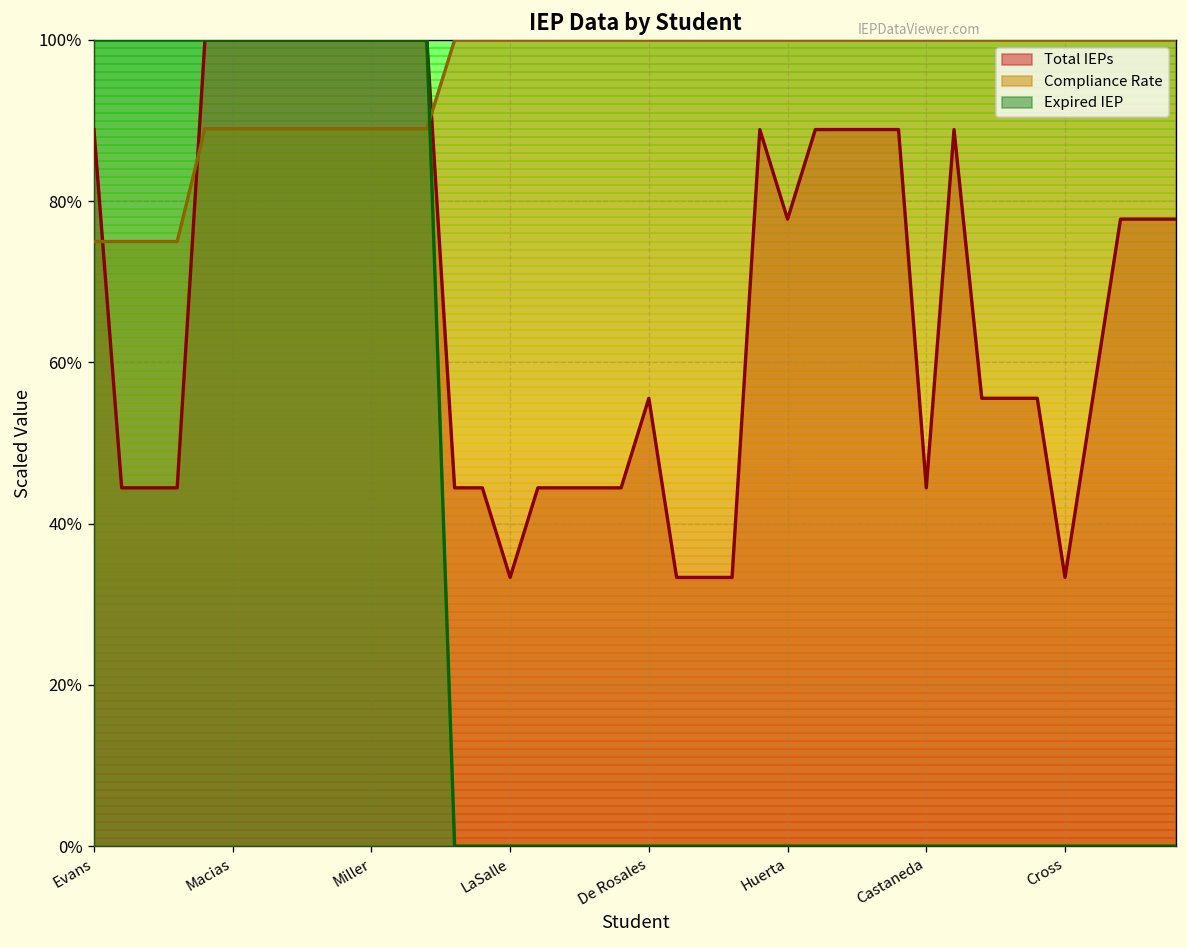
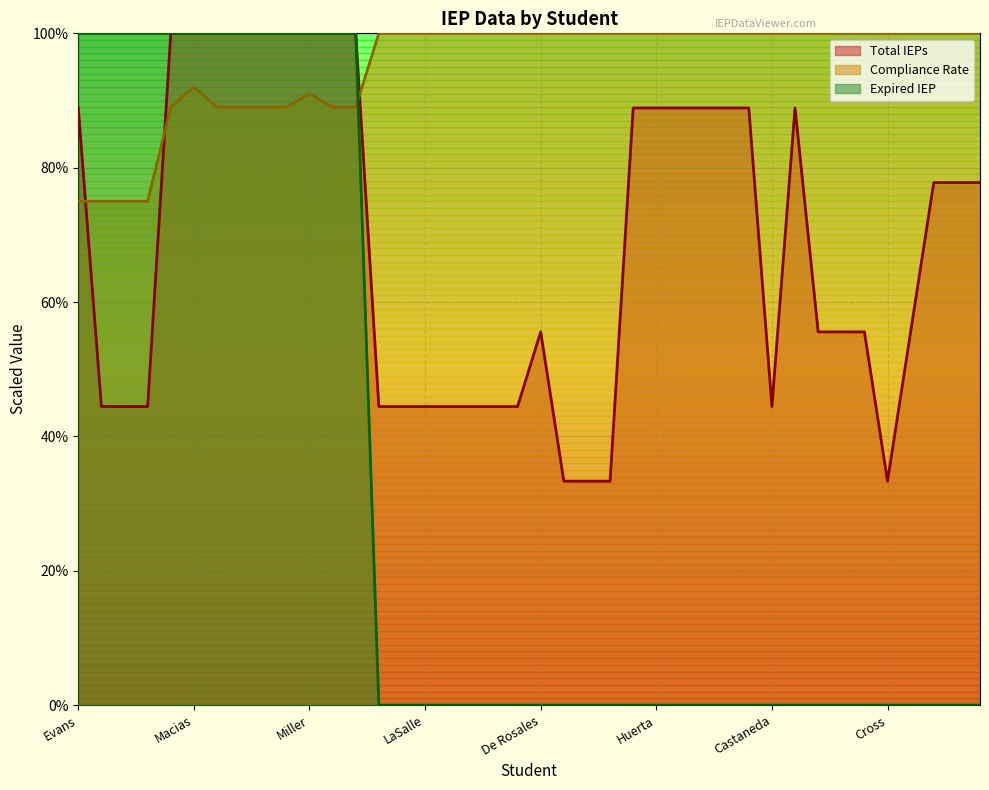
Compliance Rate, Macias: 89% -> 92%
Compliance Rate, Miller: 89% -> 91%
Total IEPs, LaSalle: 33% -> 44%
Total IEPs, Huerta: 78% -> 89%
